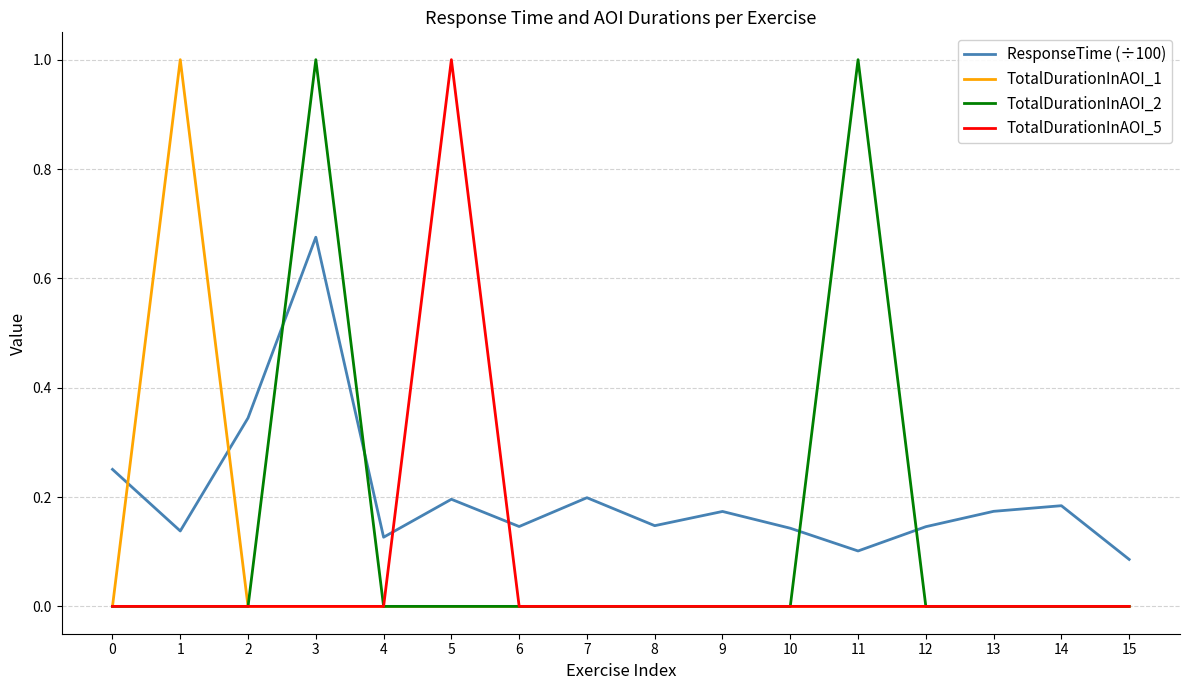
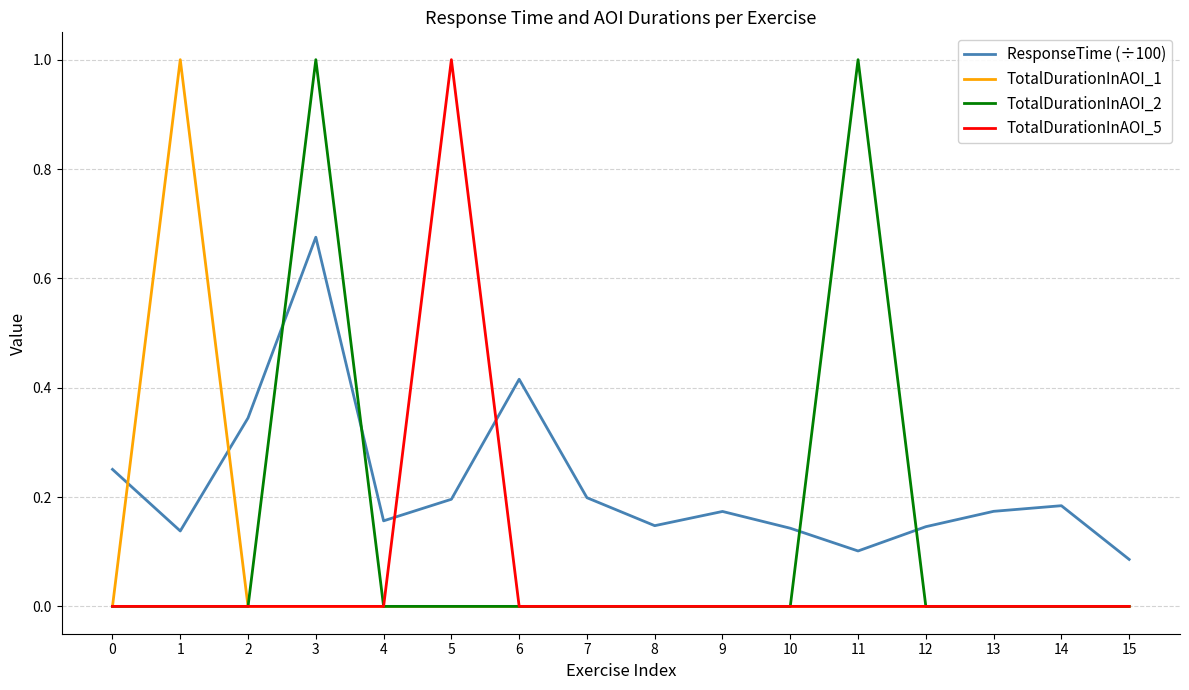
ResponseTime (÷100), 4: 0.13 -> 0.16
ResponseTime (÷100), 6: 0.15 -> 0.42
